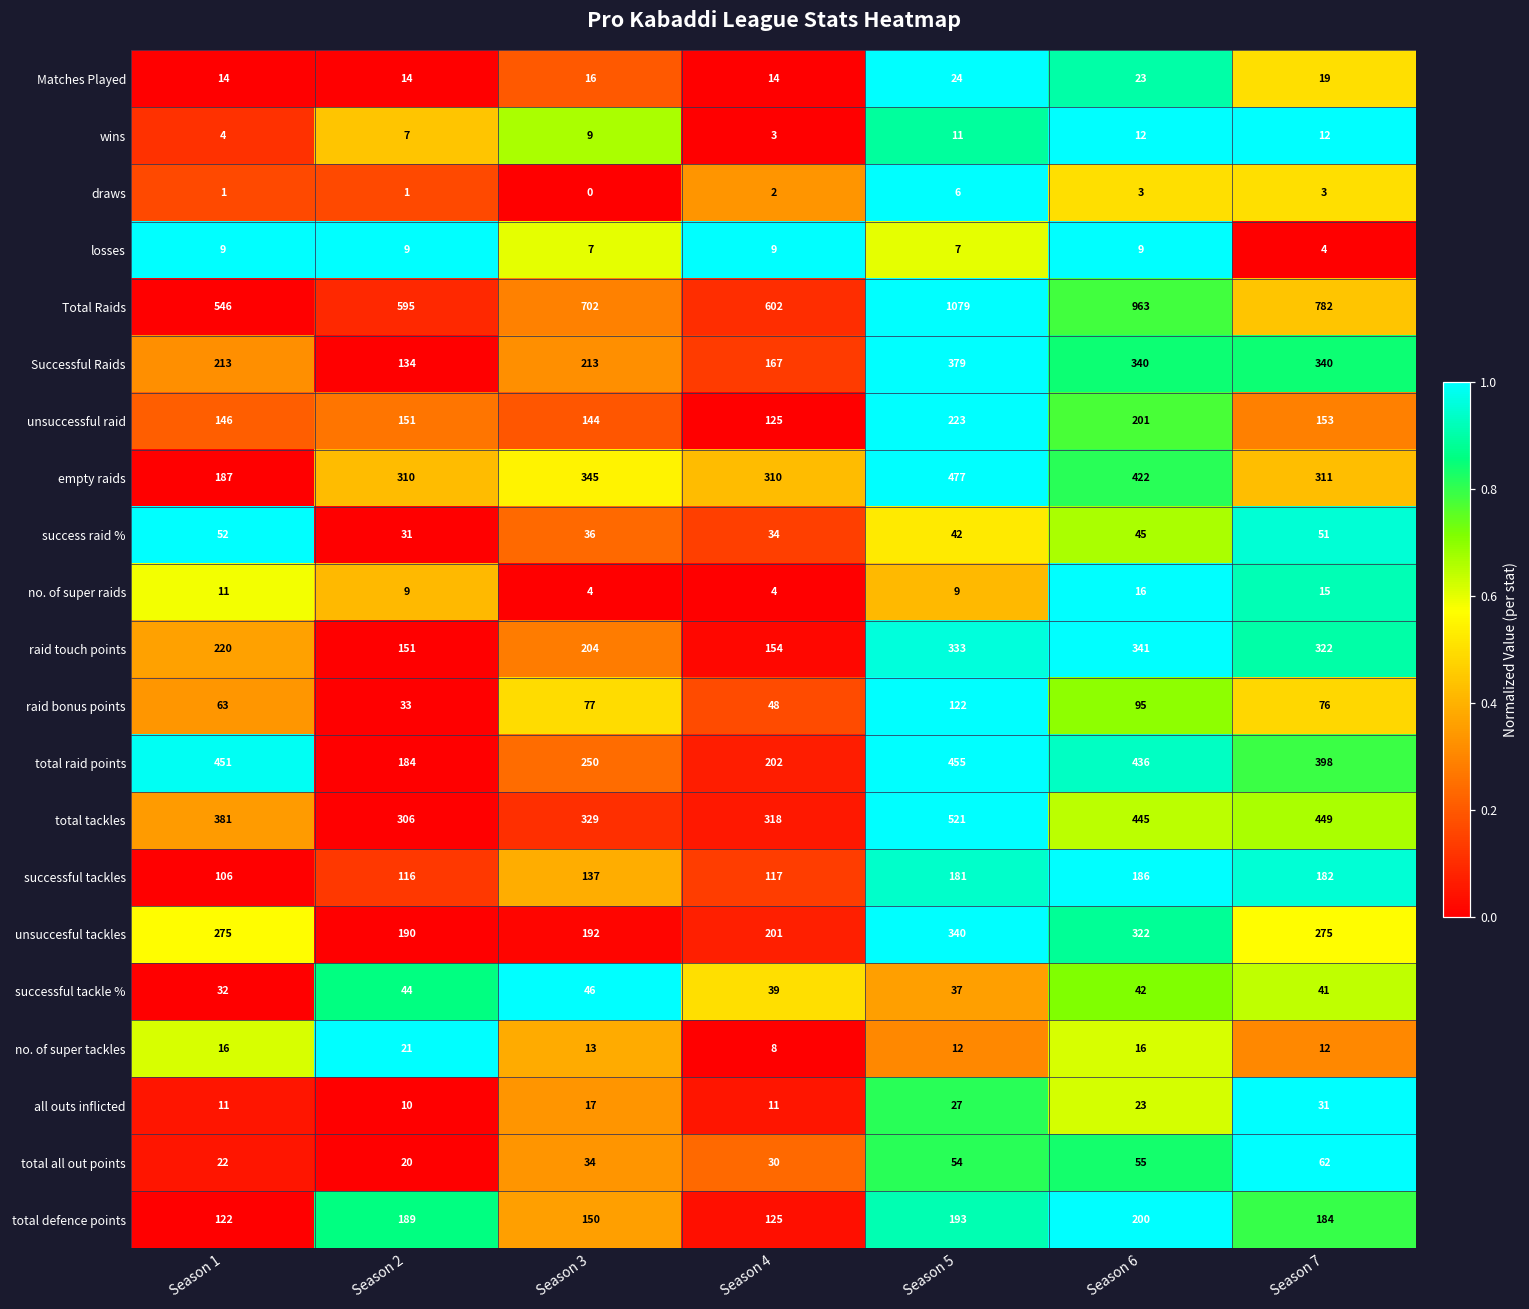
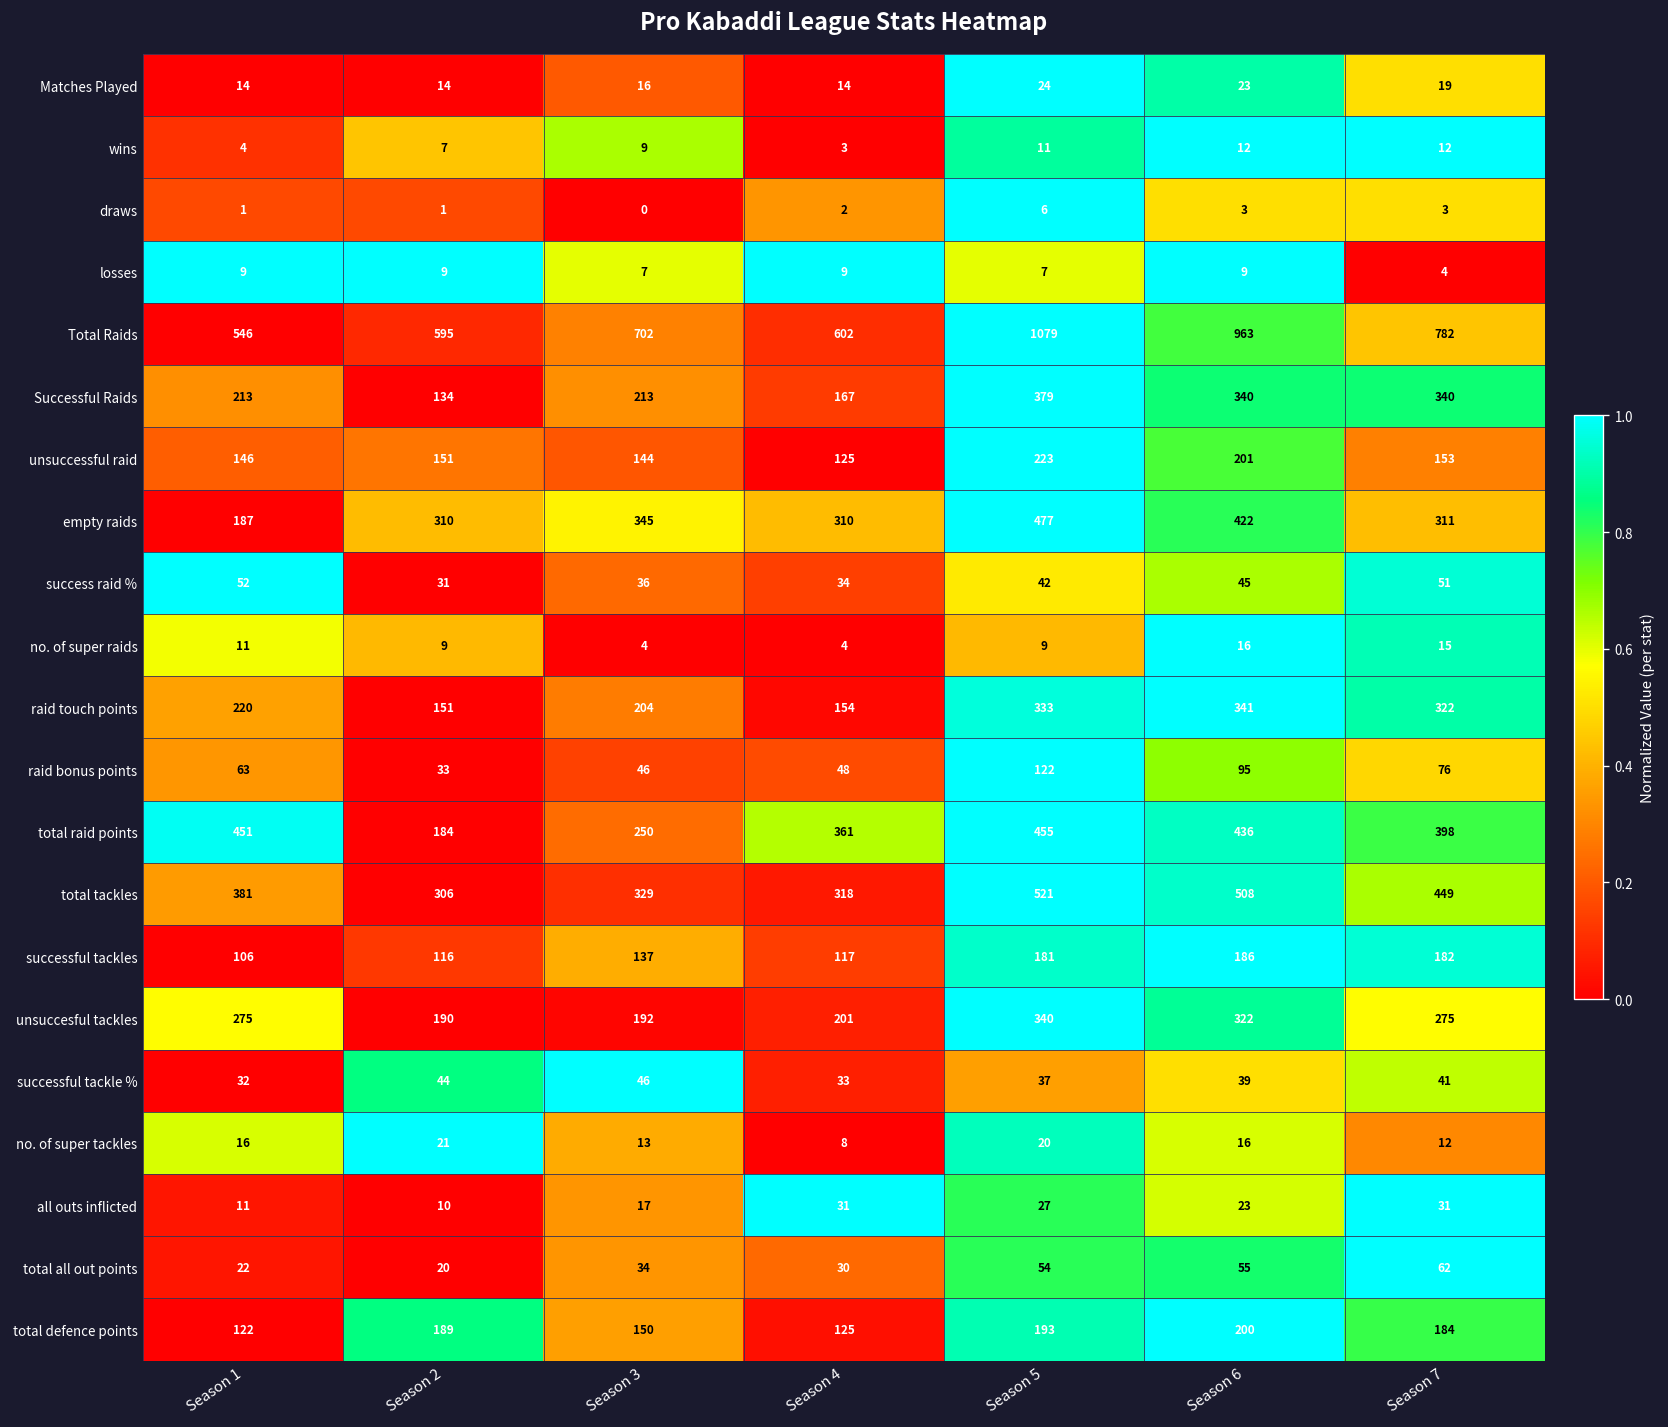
raid bonus points, Season 3: 77 -> 46
total raid points, Season 4: 202 -> 361
total tackles, Season 6: 445 -> 508
successful tackle %, Season 4: 39 -> 33
successful tackle %, Season 6: 42 -> 39
no. of super tackles, Season 5: 12 -> 20
all outs inflicted, Season 4: 11 -> 31
